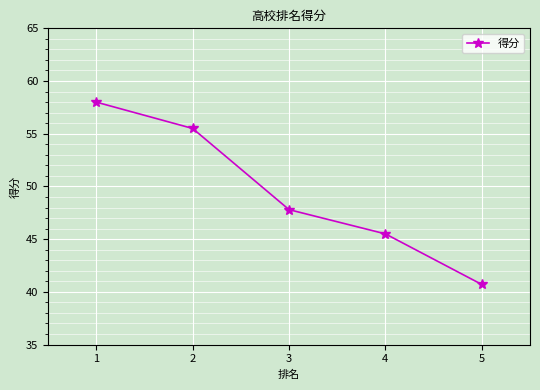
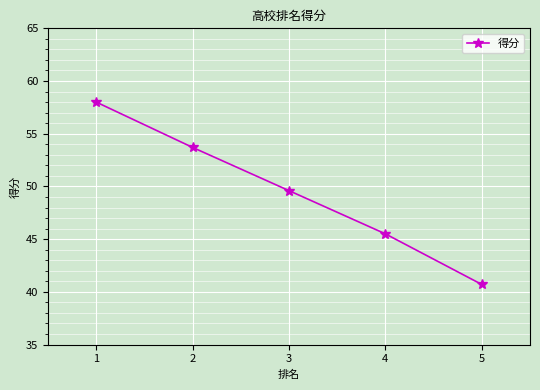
2: 55.5 -> 53.7
3: 47.8 -> 49.6
